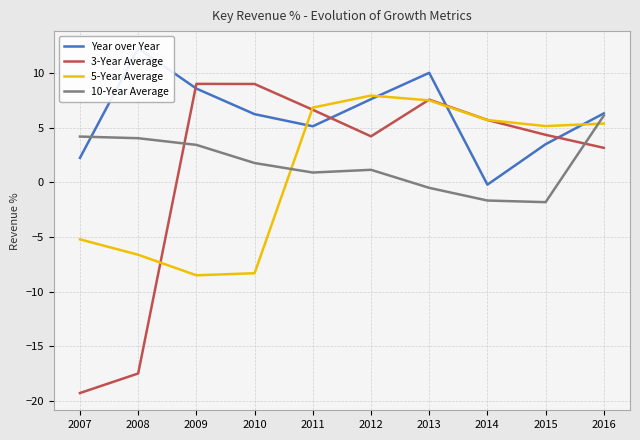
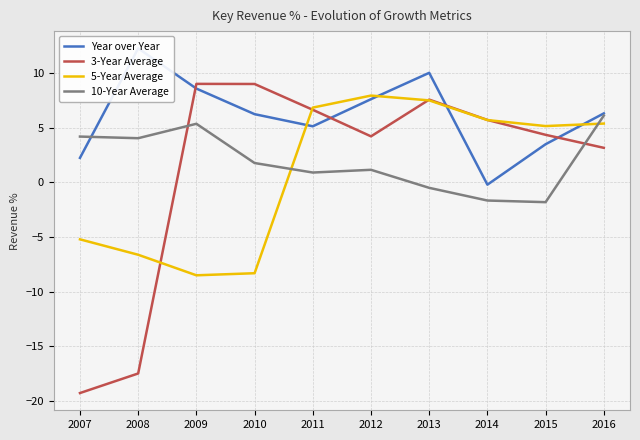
10-Year Average, 2009: 3.4 -> 5.4
